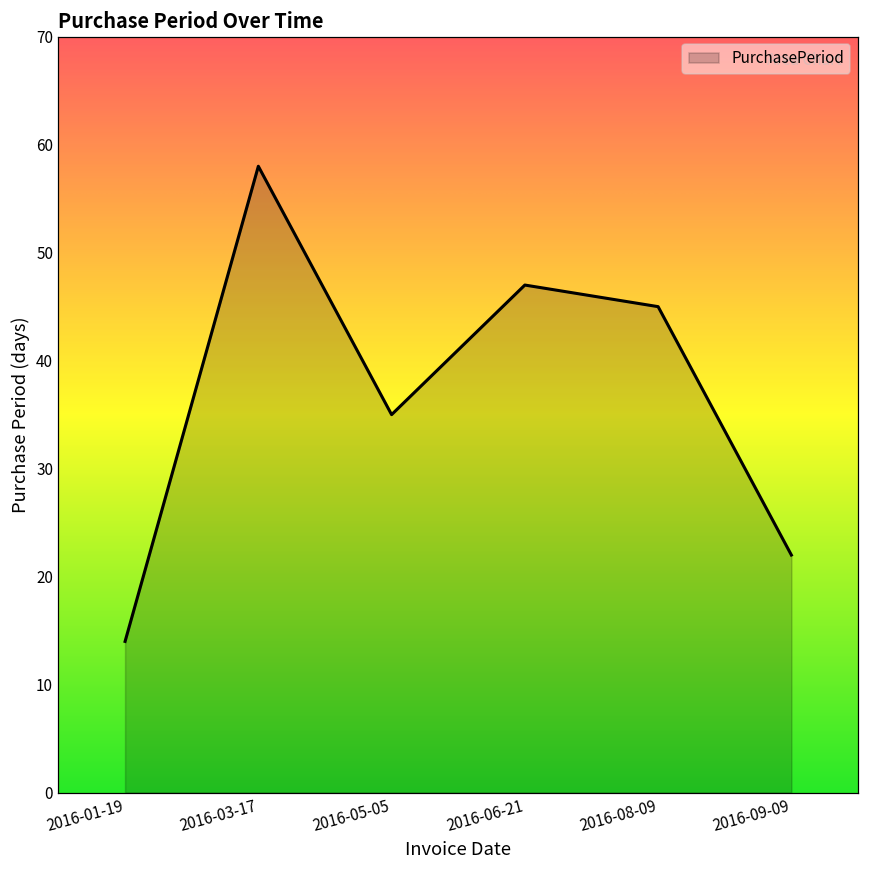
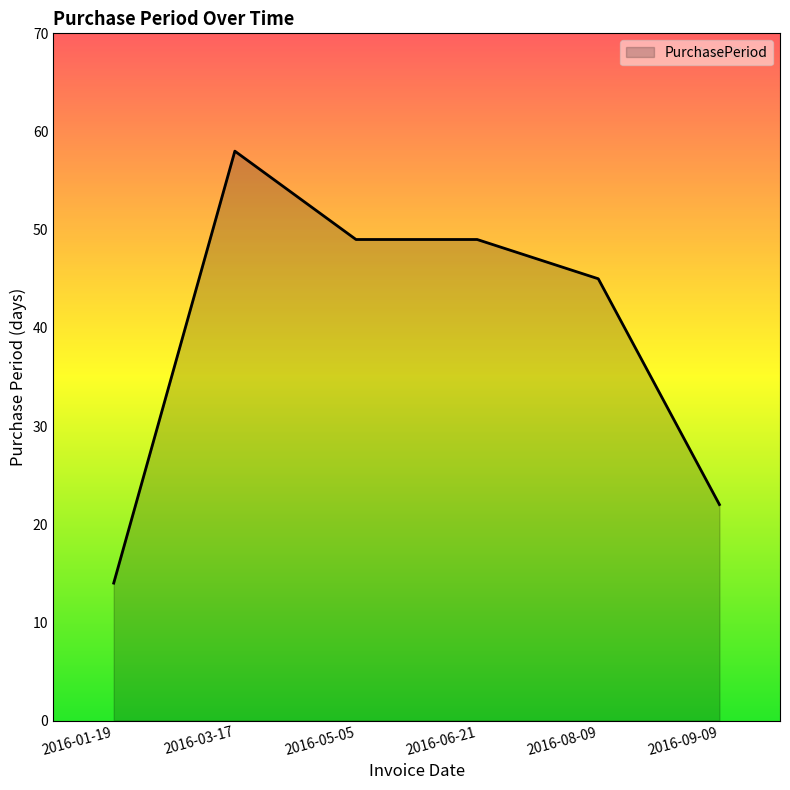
2016-05-05: 35 -> 49
2016-06-21: 47 -> 49
